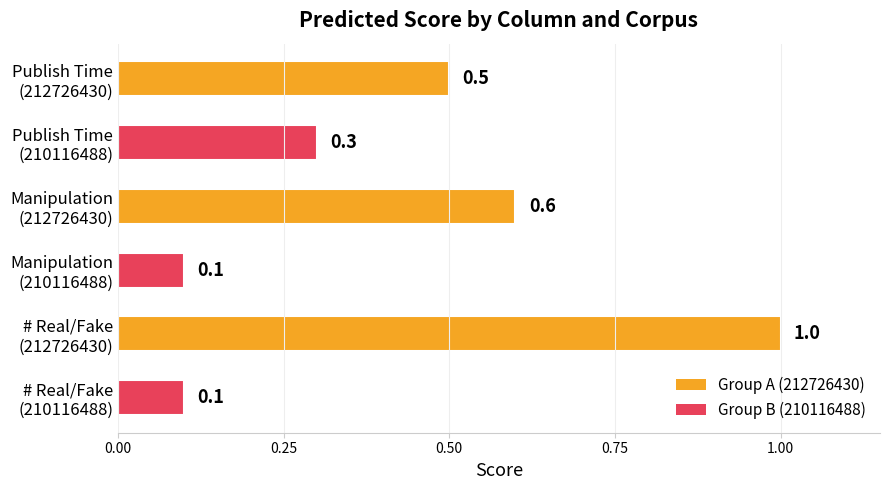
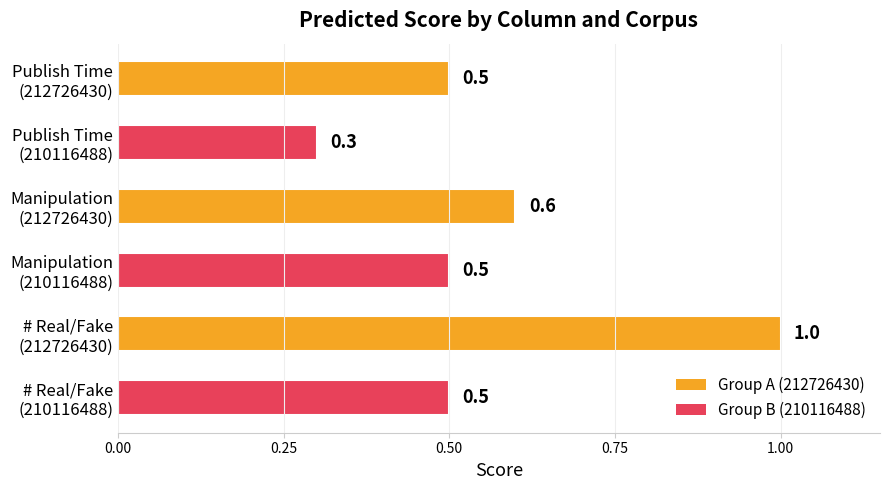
Manipulation (210116488): 0.1 -> 0.5
# Real/Fake (210116488): 0.1 -> 0.5
